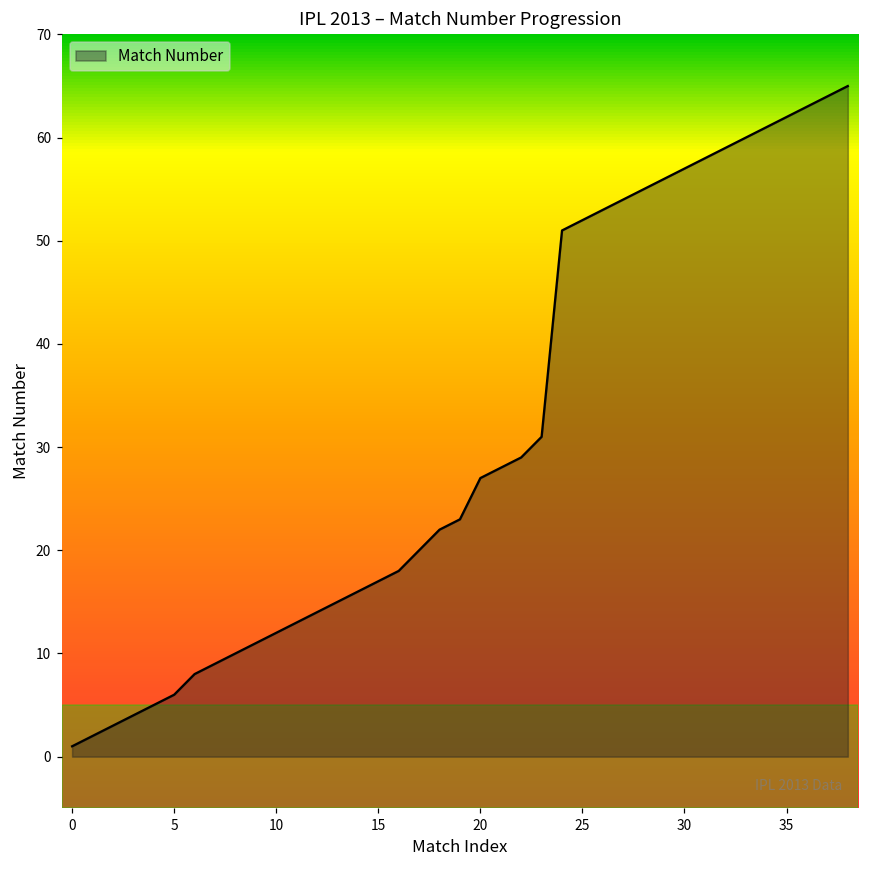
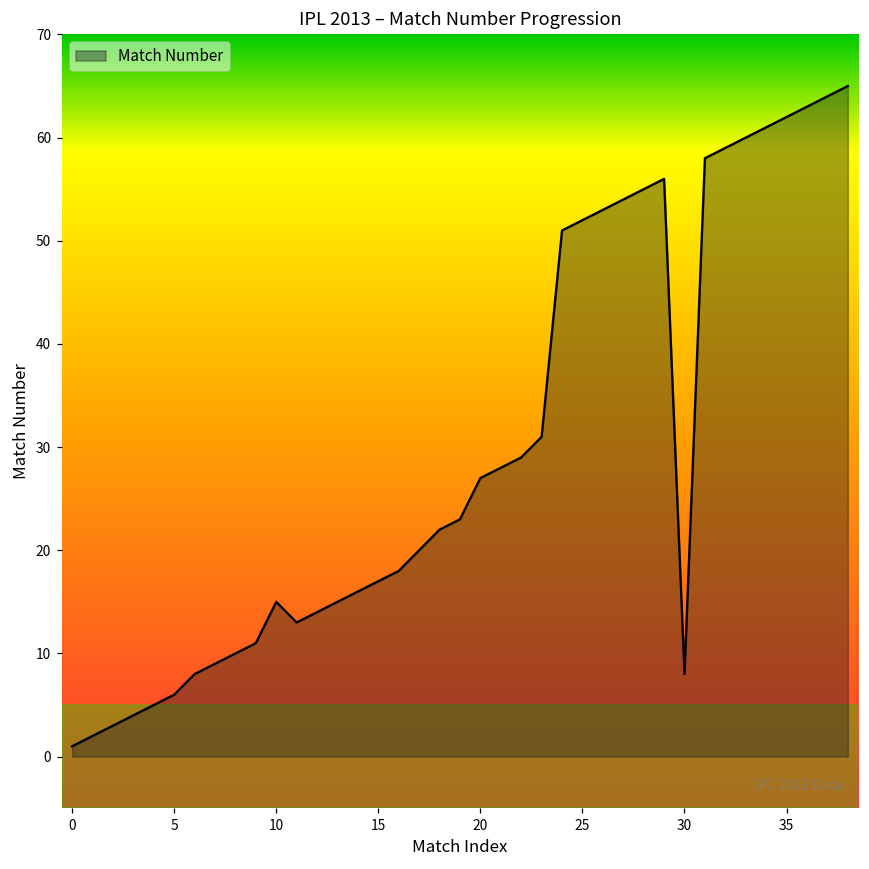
10: 12 -> 15
30: 57 -> 8
